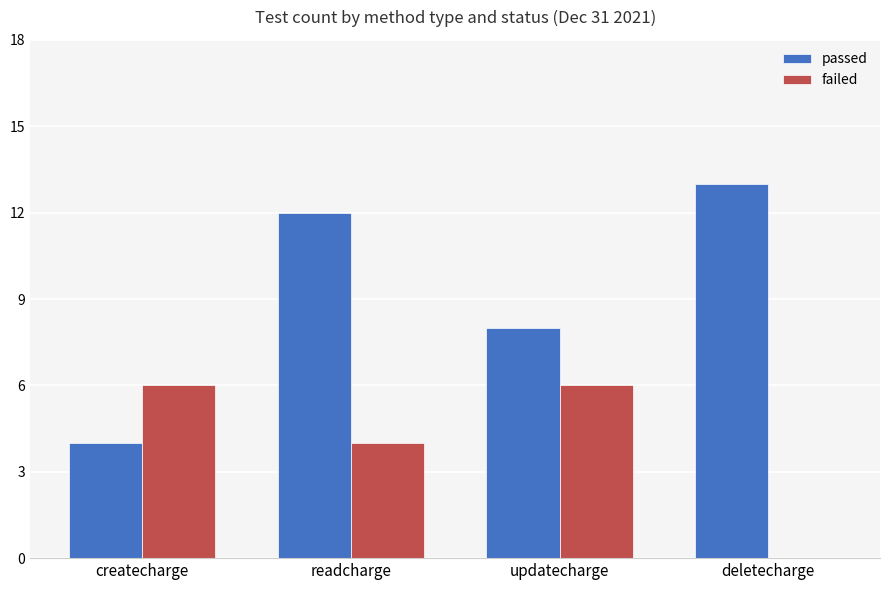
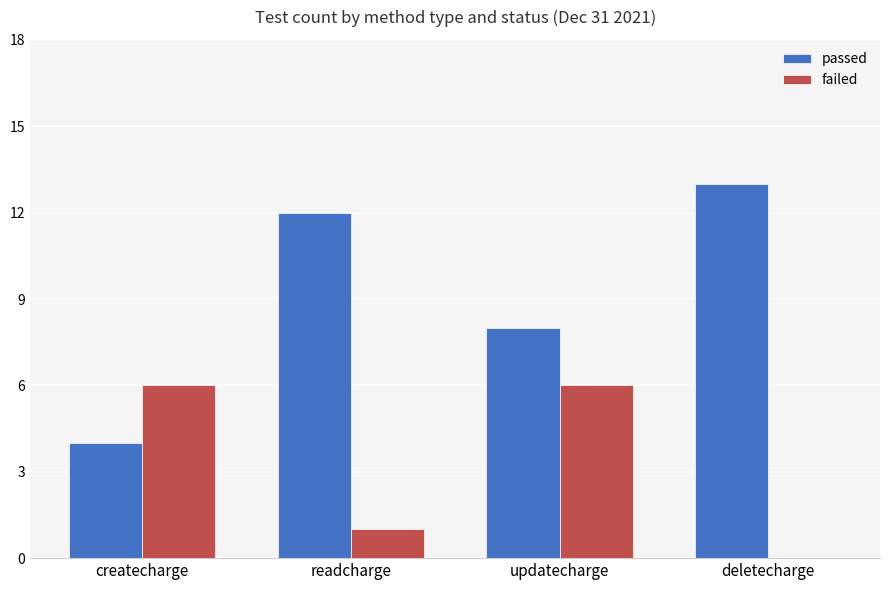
failed, readcharge: 4 -> 1
